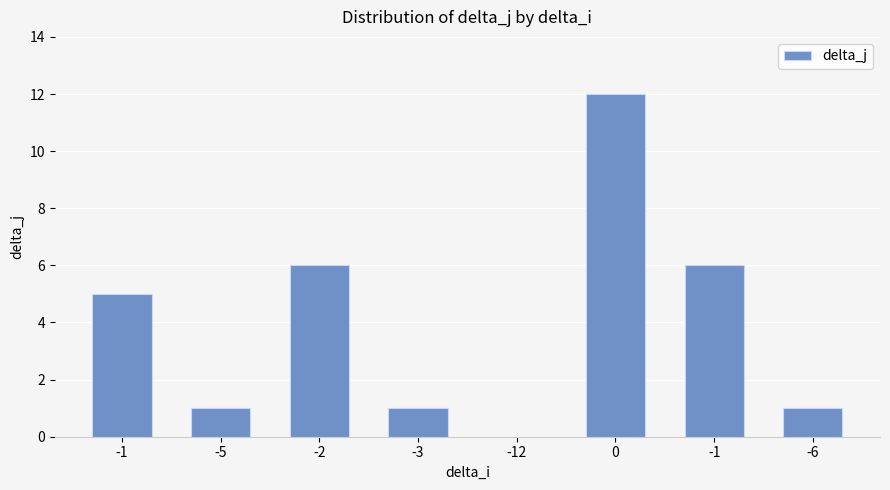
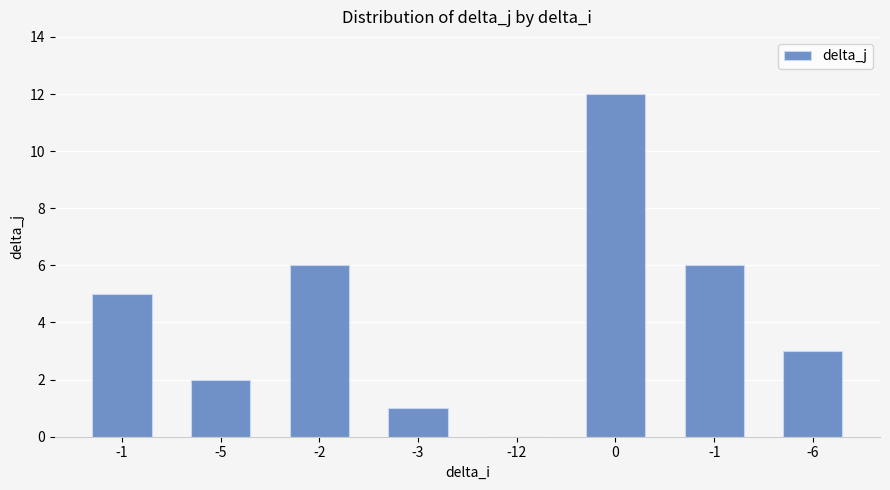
-5: 1 -> 2
-6: 1 -> 3
